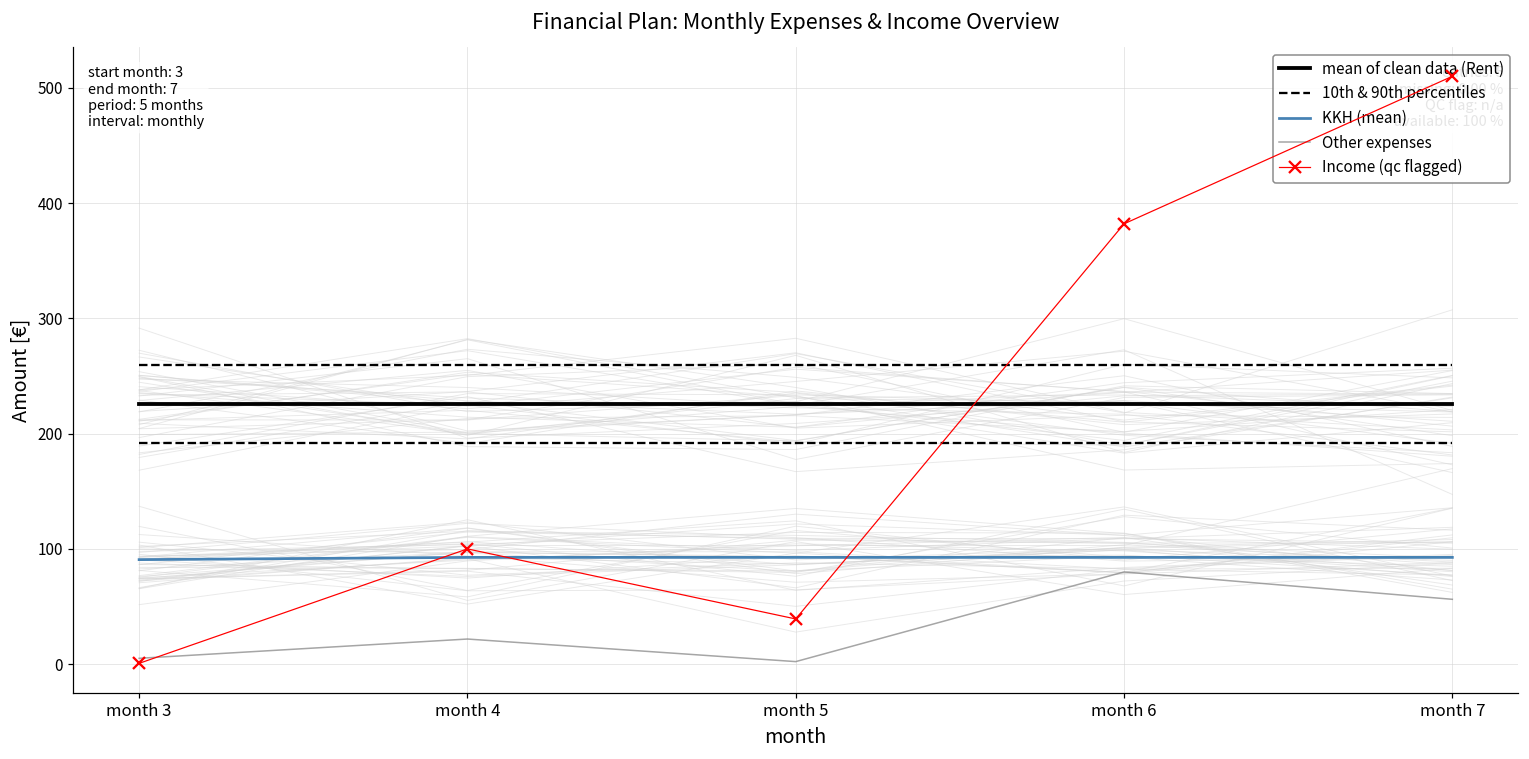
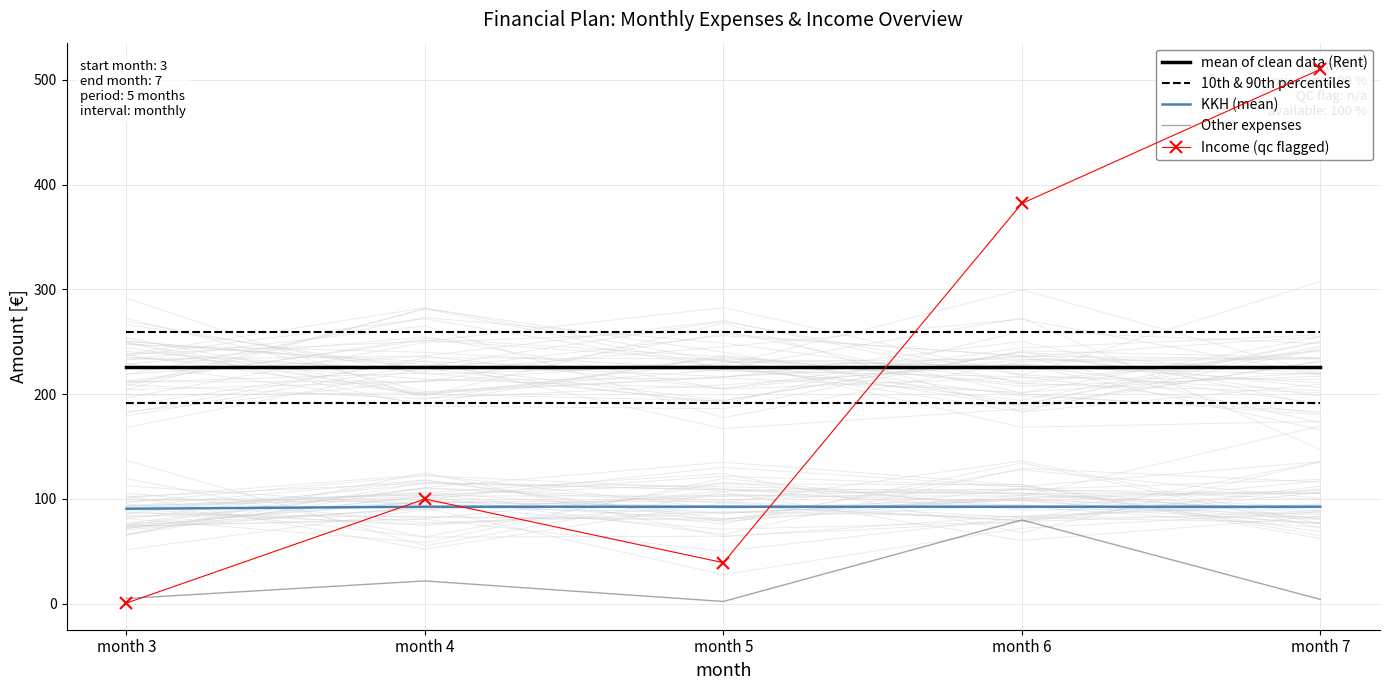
Other expenses, month 7: 56 -> 4
